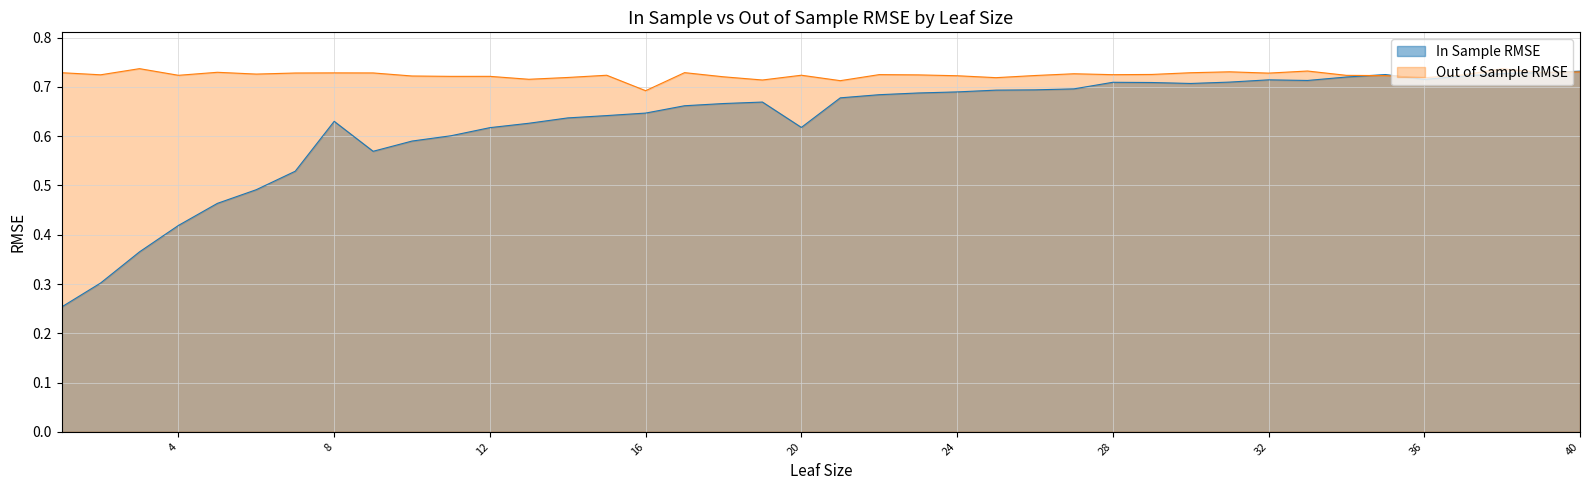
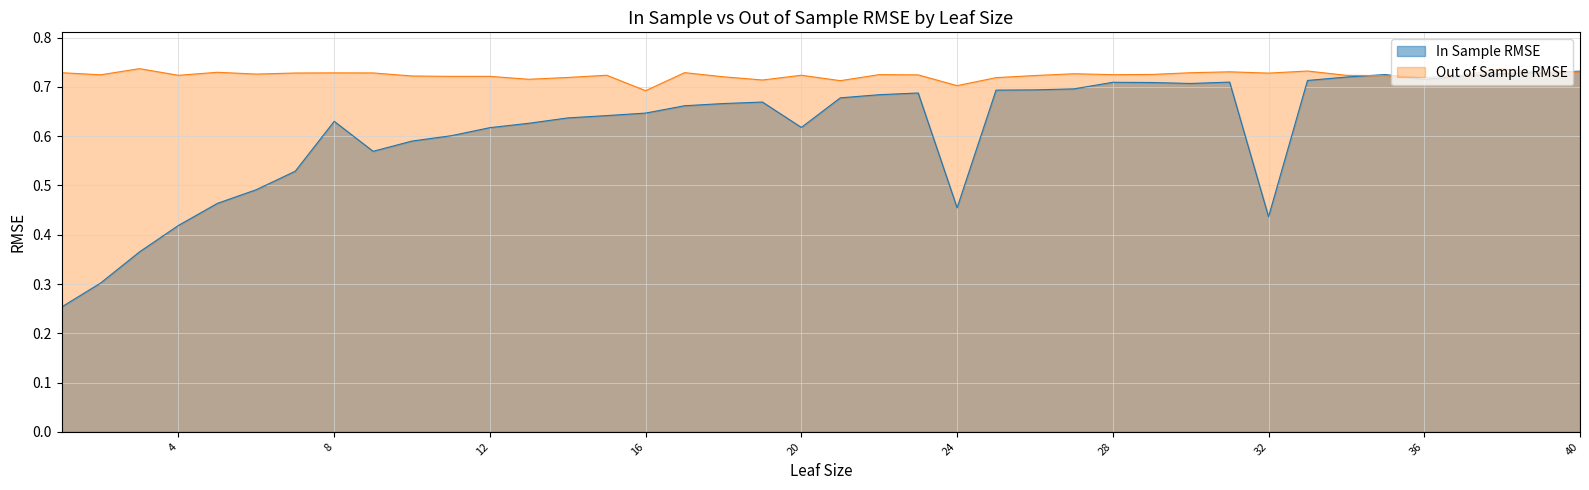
In Sample RMSE, 24: 0.69 -> 0.45
Out of Sample RMSE, 24: 0.72 -> 0.70
In Sample RMSE, 32: 0.71 -> 0.44
